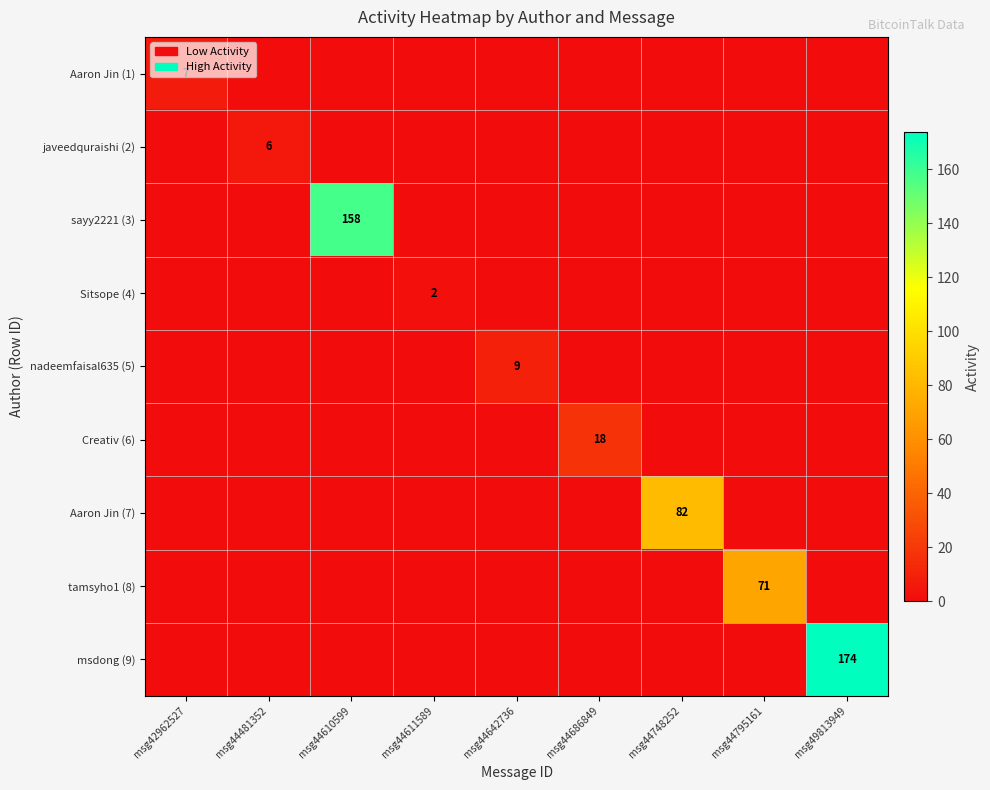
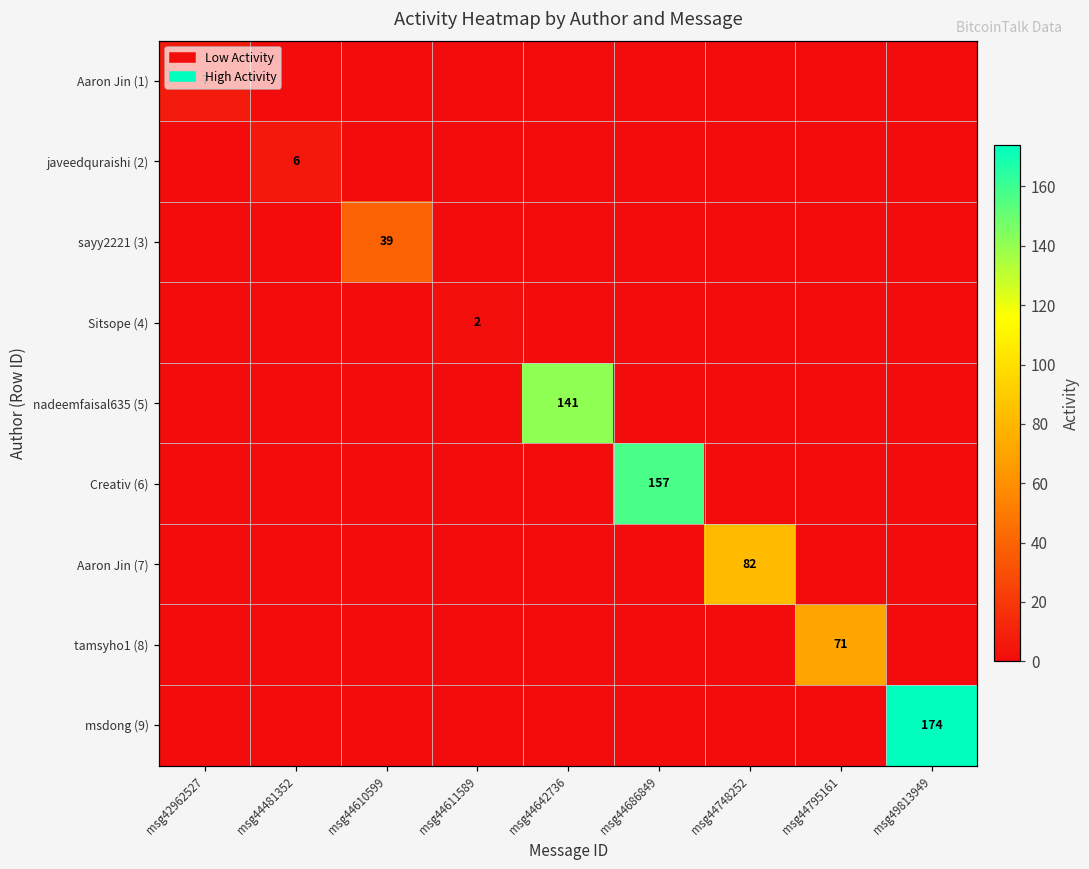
sayy2221 (3), msg44610599: 158 -> 39
nadeemfaisal635 (5), msg44642736: 9 -> 141
Creativ (6), msg44686849: 18 -> 157
